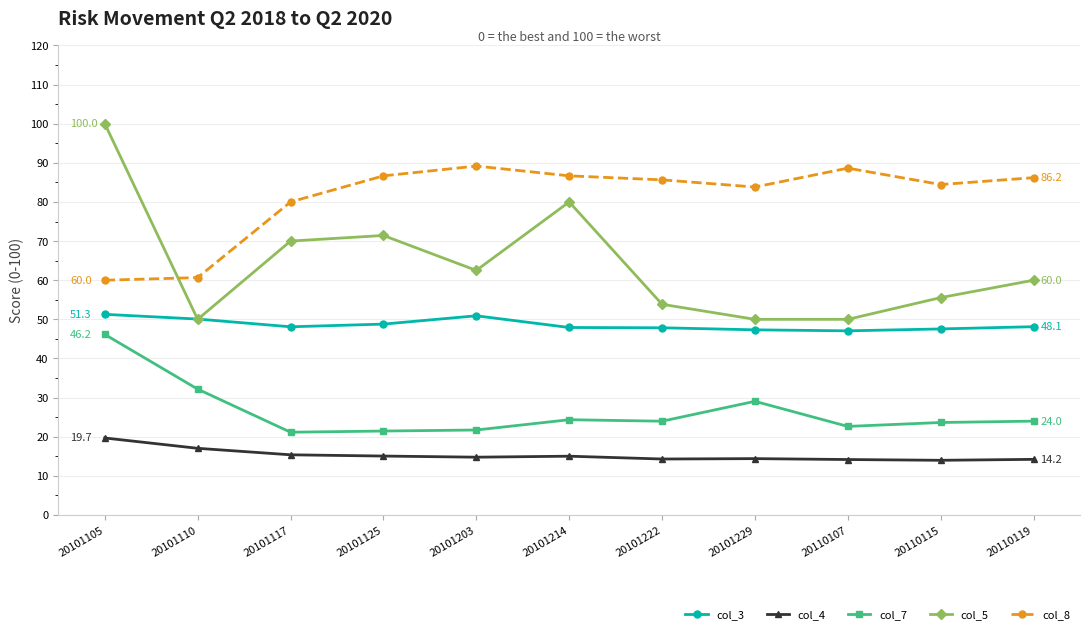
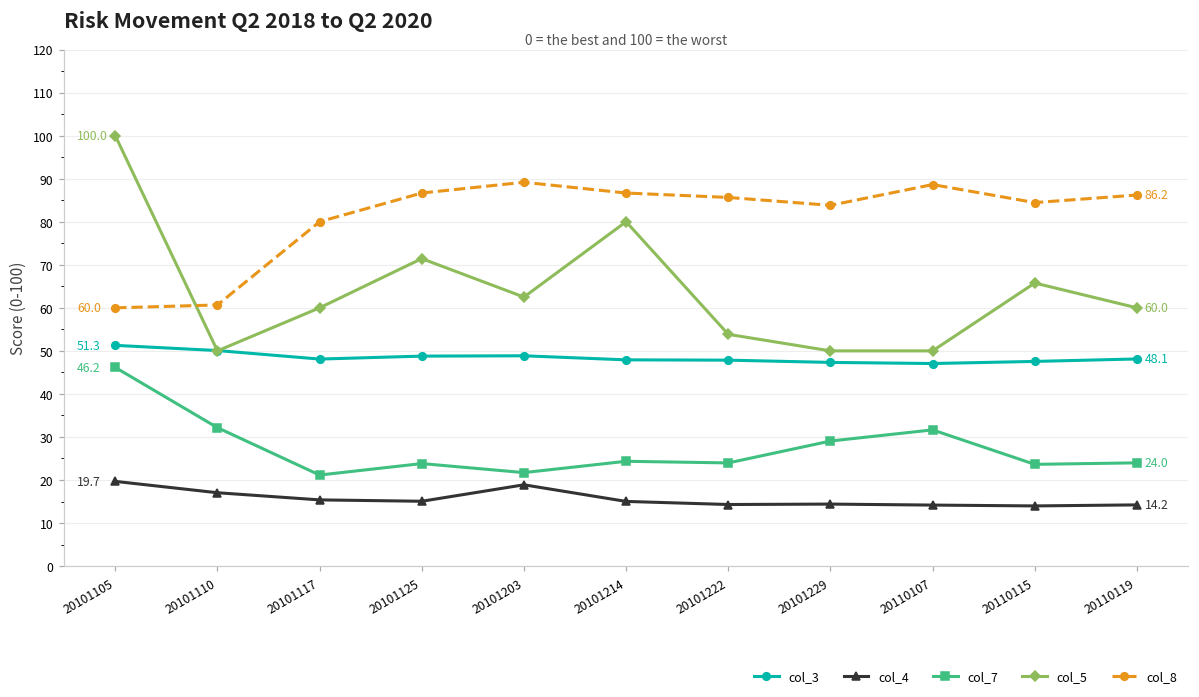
col_5, 20101117: 70 -> 60
col_7, 20101125: 21 -> 24
col_3, 20101203: 51 -> 49
col_4, 20101203: 15 -> 19
col_7, 20110107: 23 -> 32
col_5, 20110115: 56 -> 66
